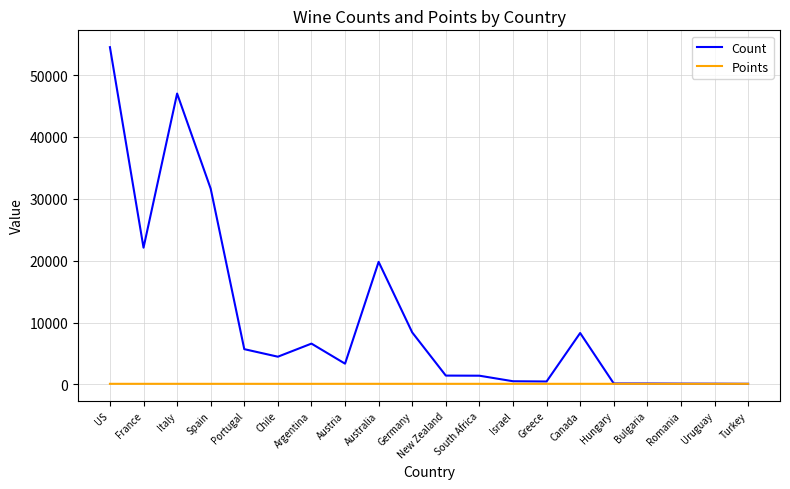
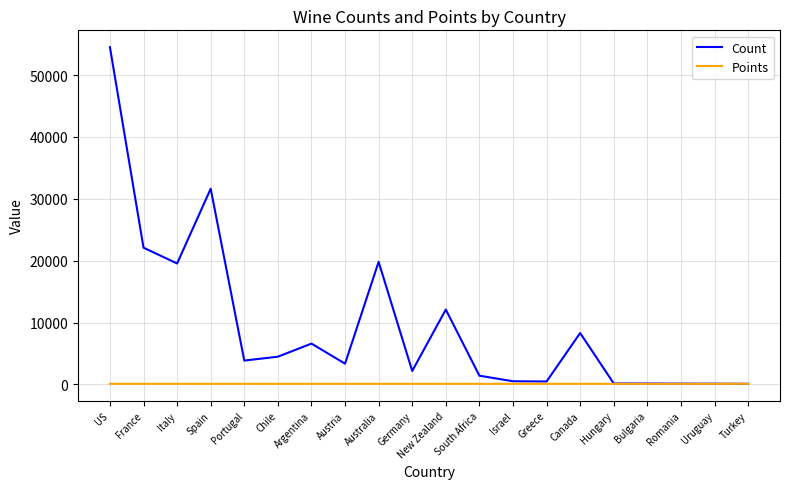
Count, Italy: 47000 -> 20000
Count, Portugal: 6000 -> 4000
Count, Germany: 8000 -> 2000
Count, New Zealand: 1000 -> 12000
